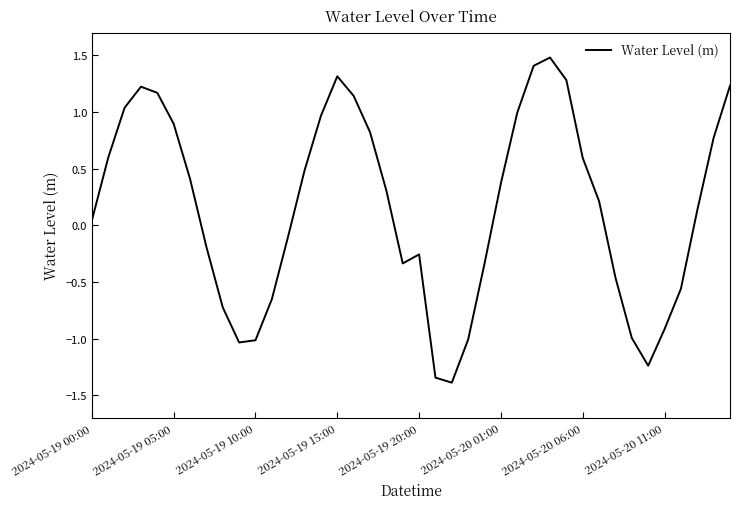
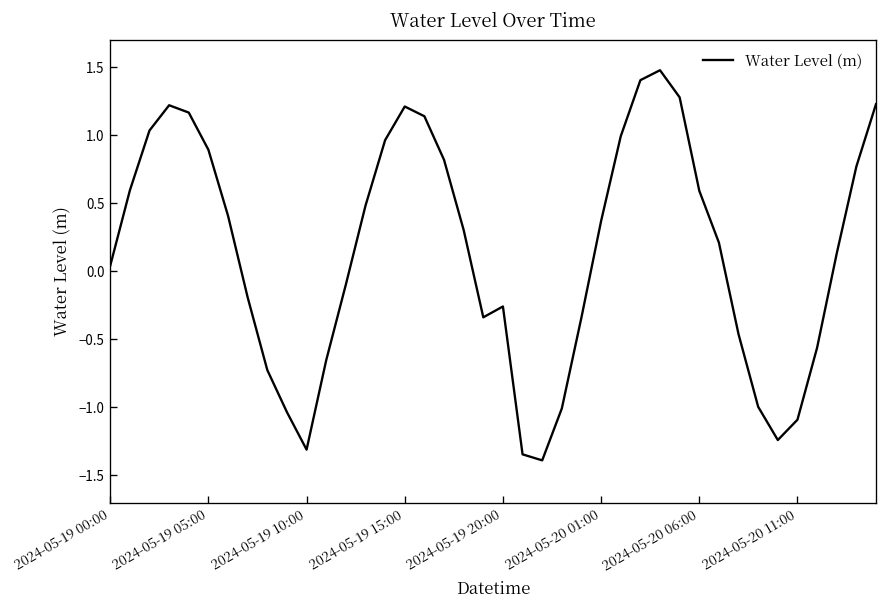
2024-05-19 10:00: -1.01 -> -1.31
2024-05-19 15:00: 1.31 -> 1.21
2024-05-20 11:00: -0.92 -> -1.09
